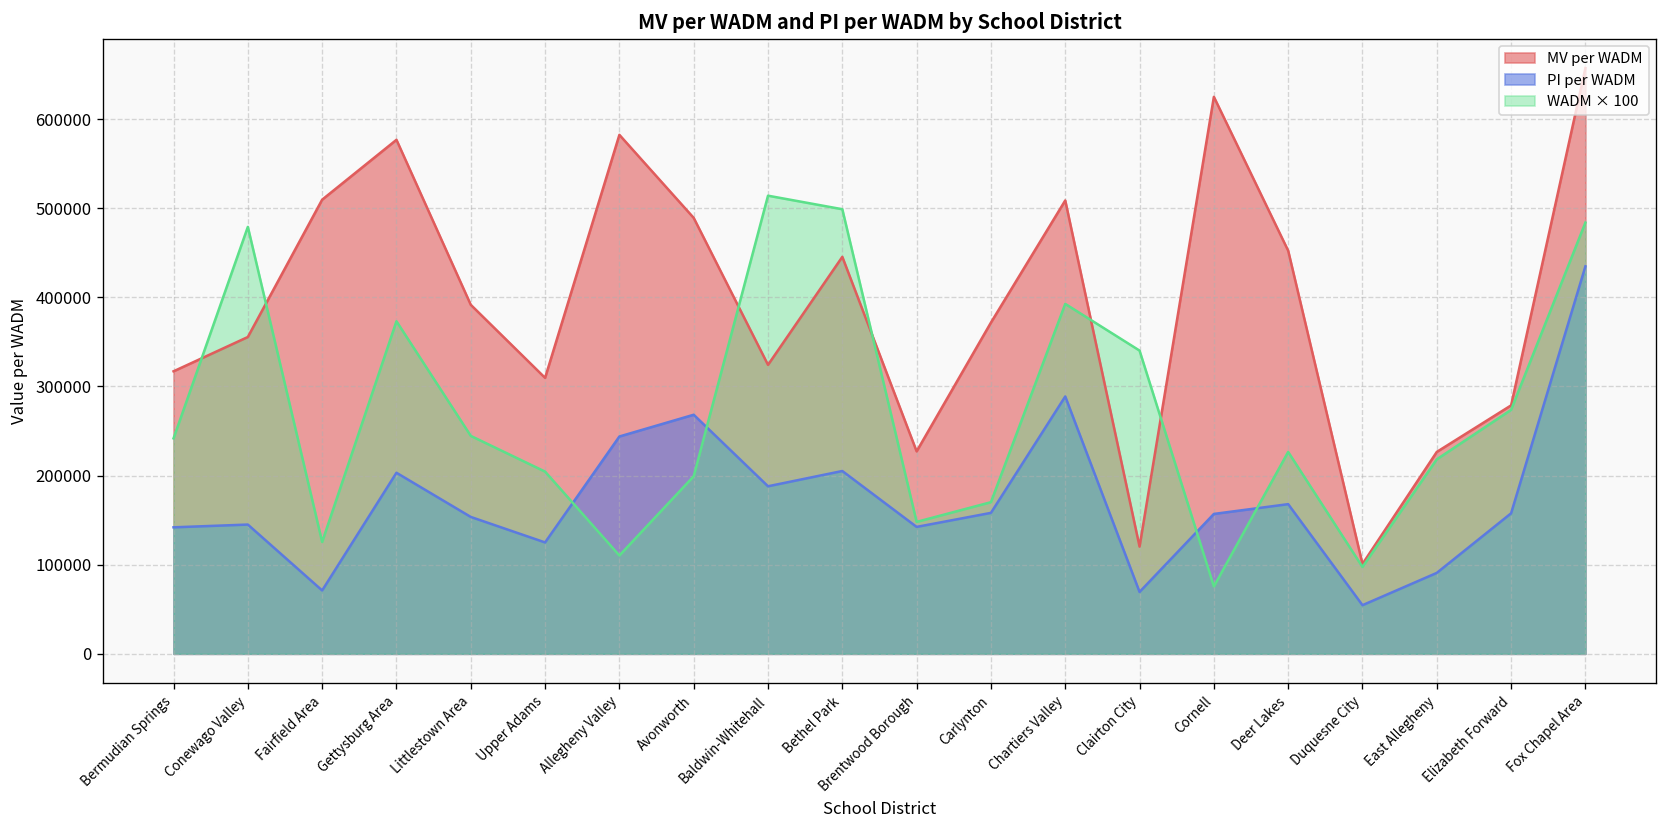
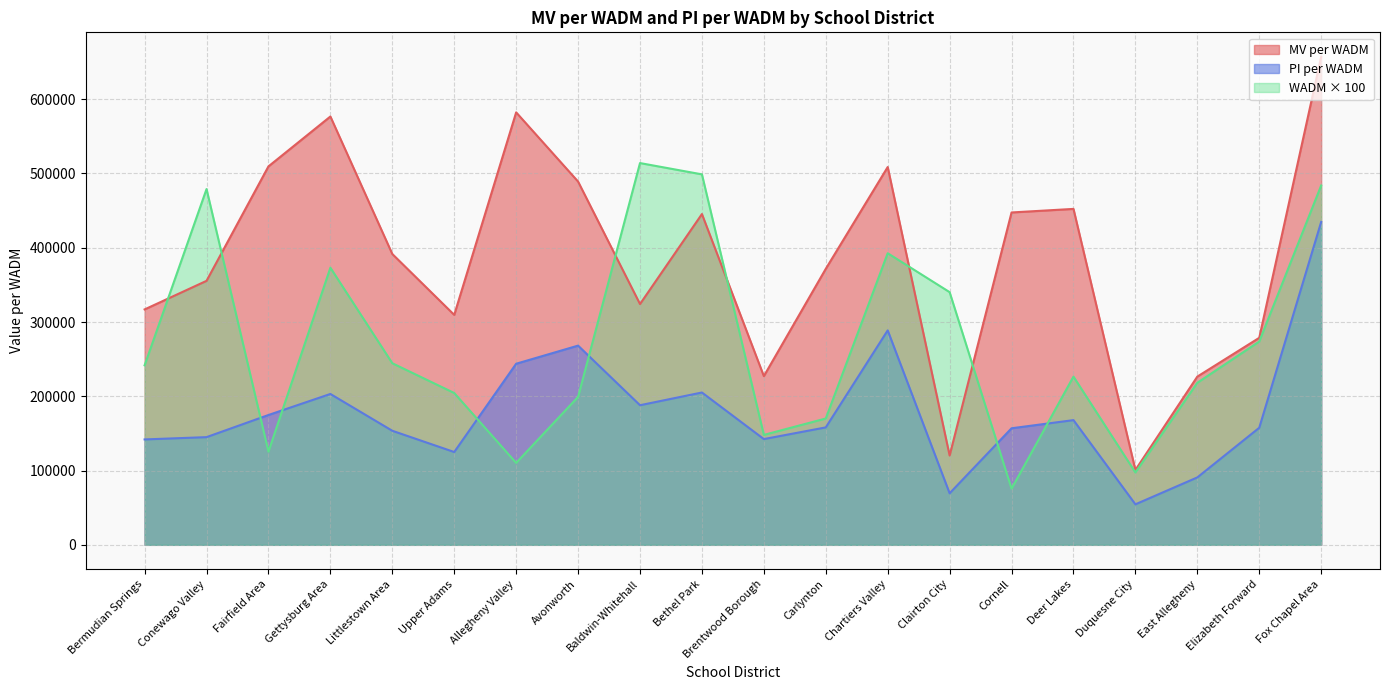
PI per WADM, Fairfield Area: 70000 -> 170000
MV per WADM, Cornell: 620000 -> 450000
